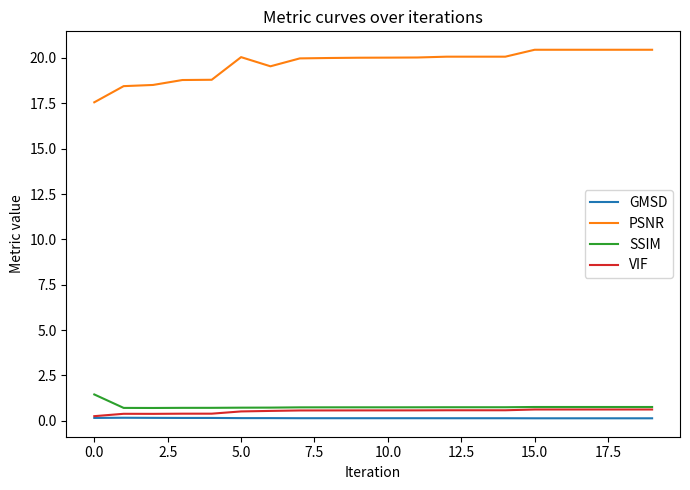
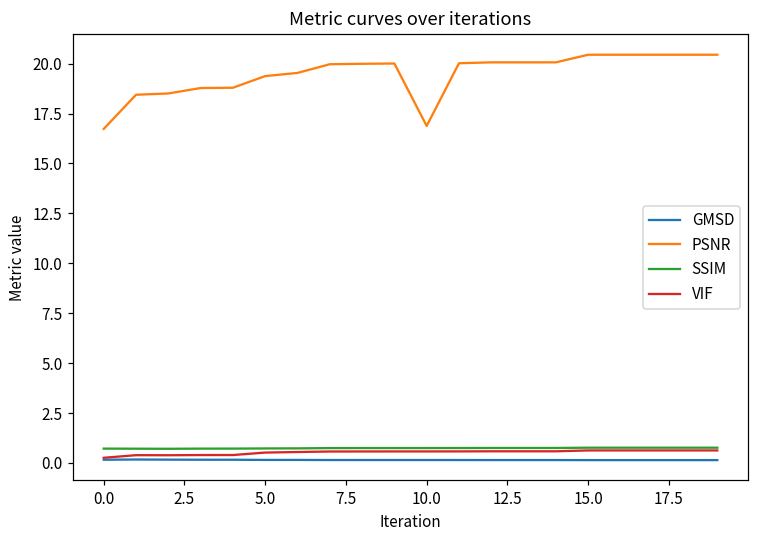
PSNR, 0.0: 17.6 -> 16.7
SSIM, 0.0: 1.5 -> 0.7
PSNR, 5.0: 20.0 -> 19.4
PSNR, 10.0: 20.0 -> 16.9
